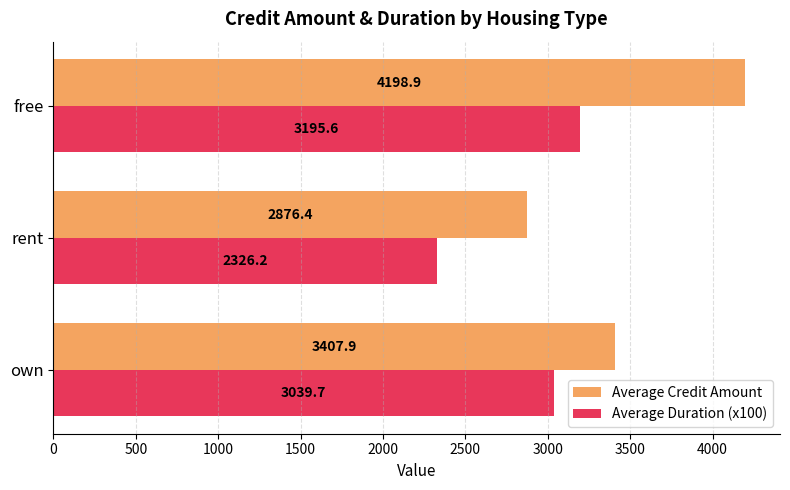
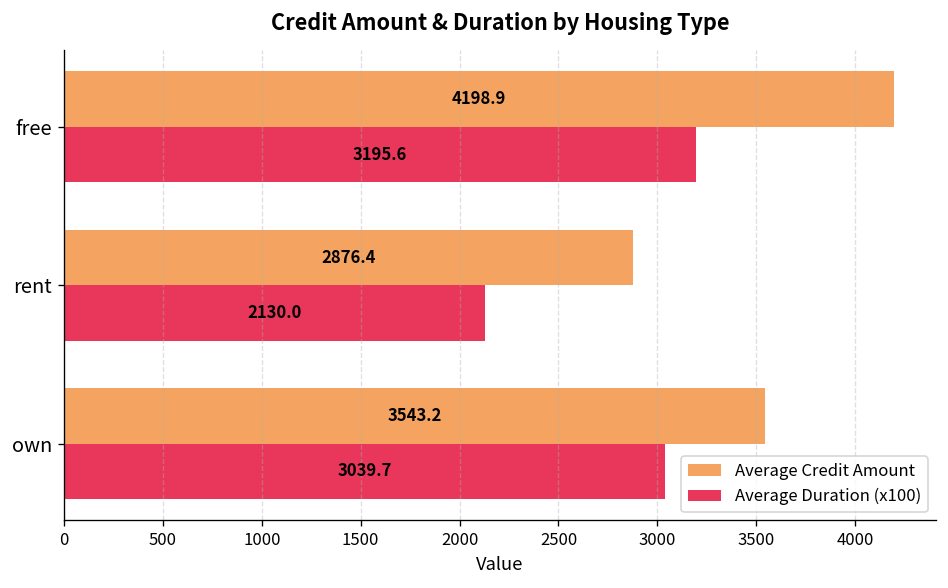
Average Duration (x100), rent: 2326.2 -> 2130.0
Average Credit Amount, own: 3407.9 -> 3543.2
